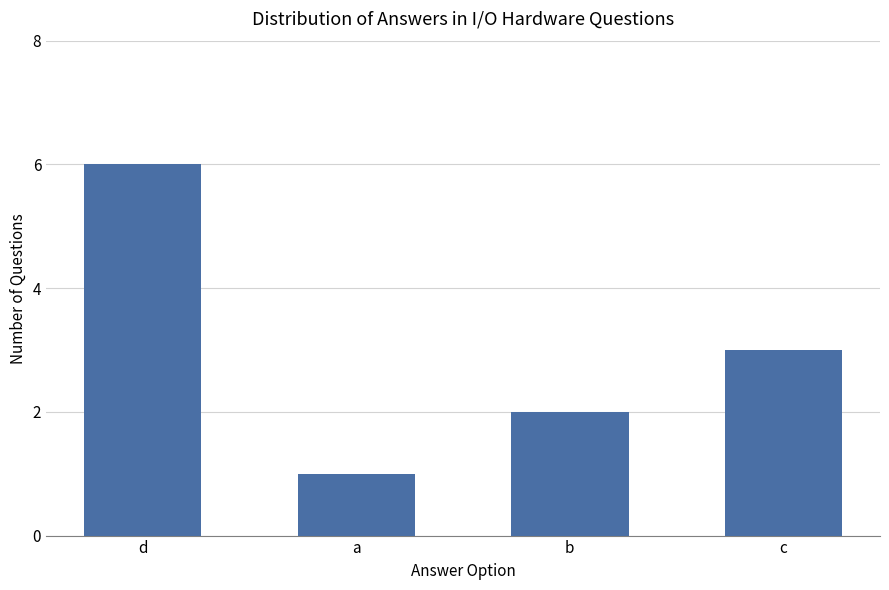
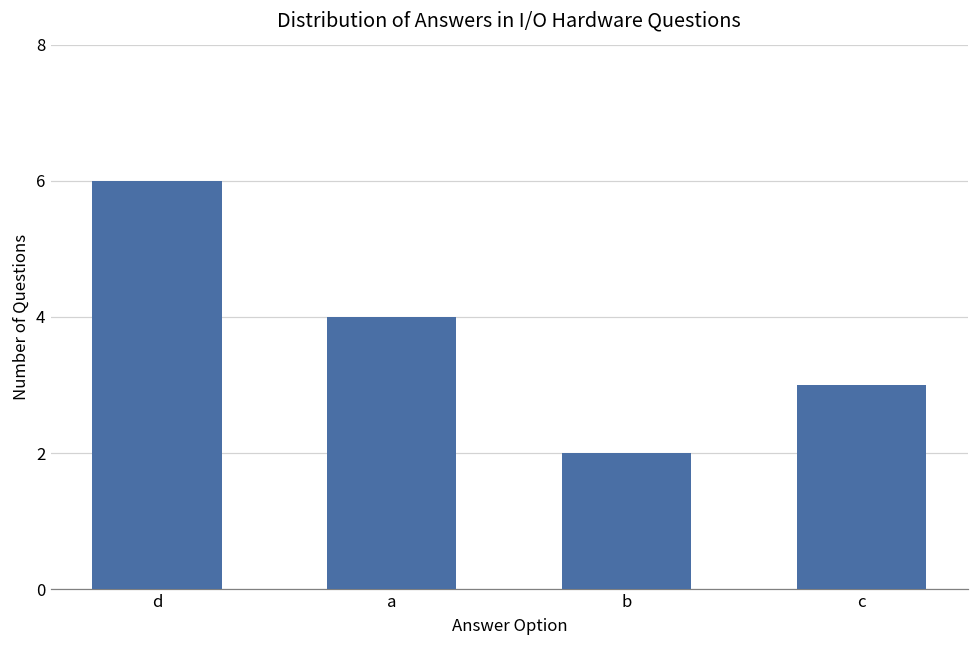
a: 1 -> 4
